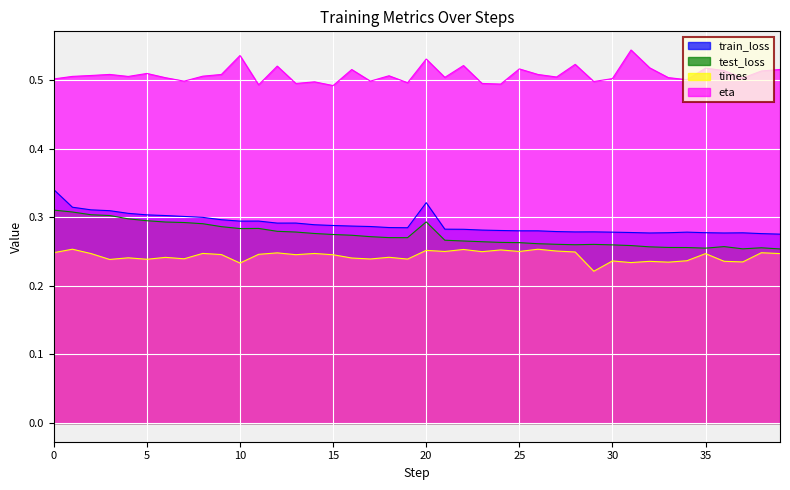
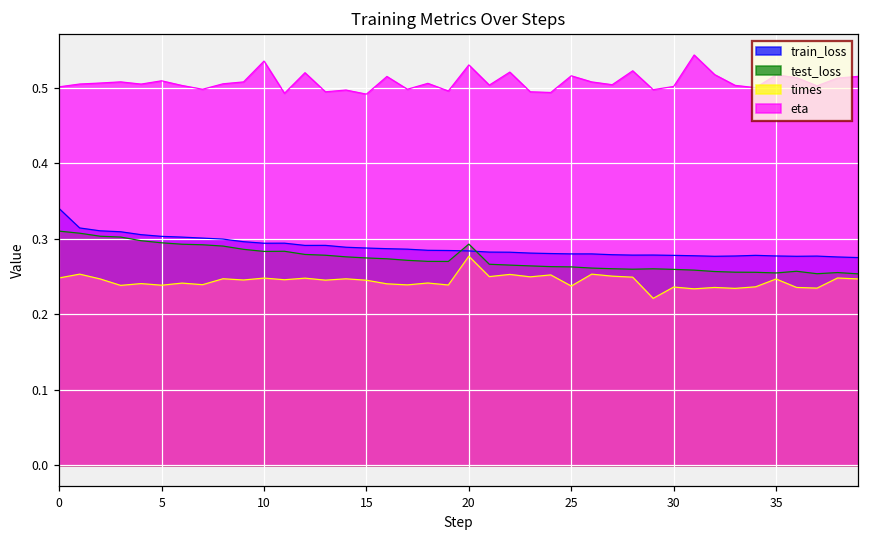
times, 10: 0.23 -> 0.25
train_loss, 20: 0.32 -> 0.28
times, 20: 0.25 -> 0.28
times, 25: 0.25 -> 0.24
